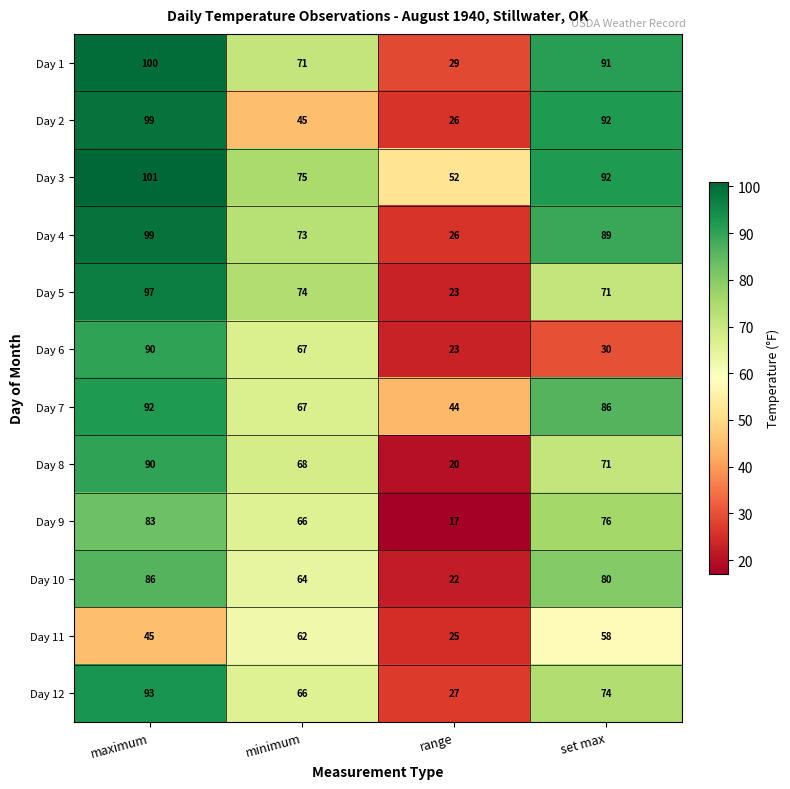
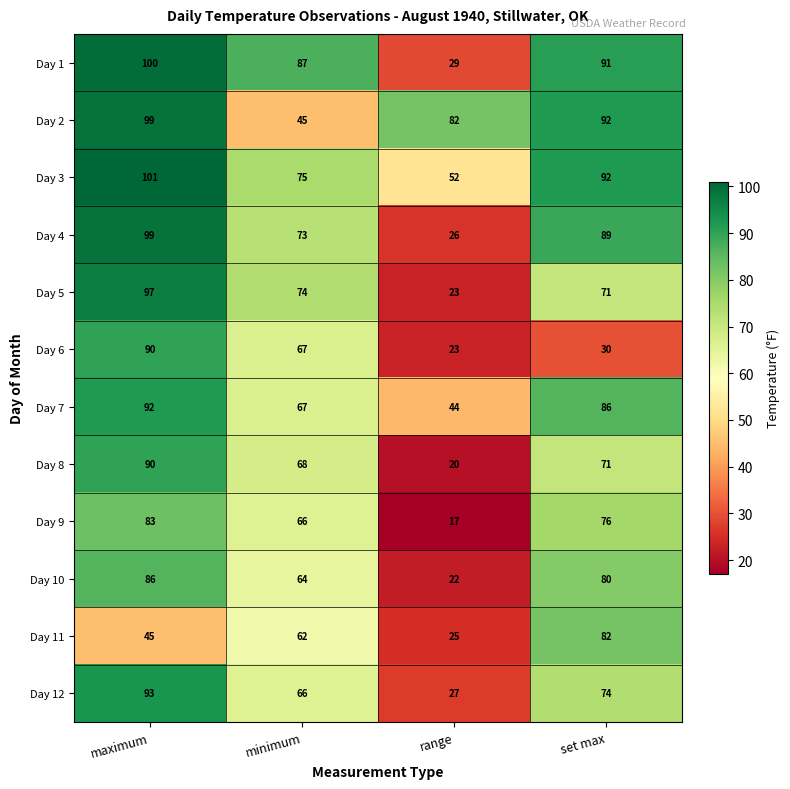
Day 1, minimum: 71 -> 87
Day 2, range: 26 -> 82
Day 11, set max: 58 -> 82
